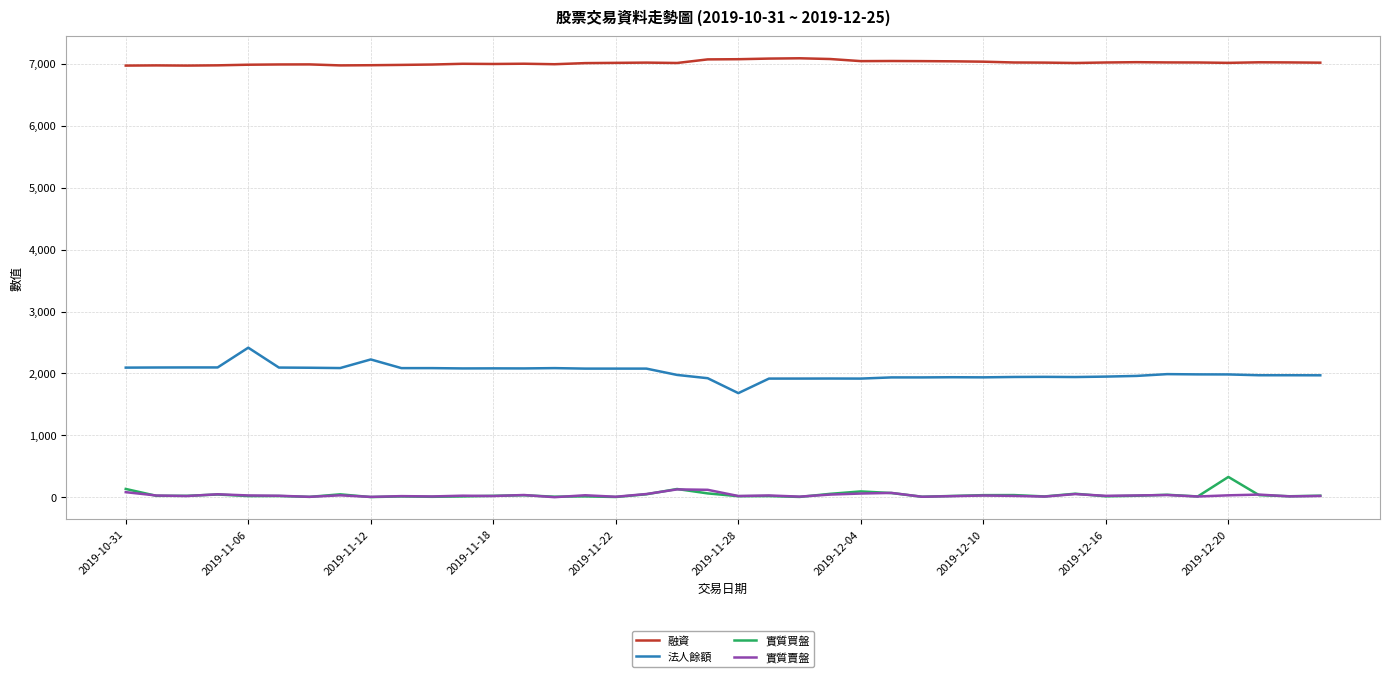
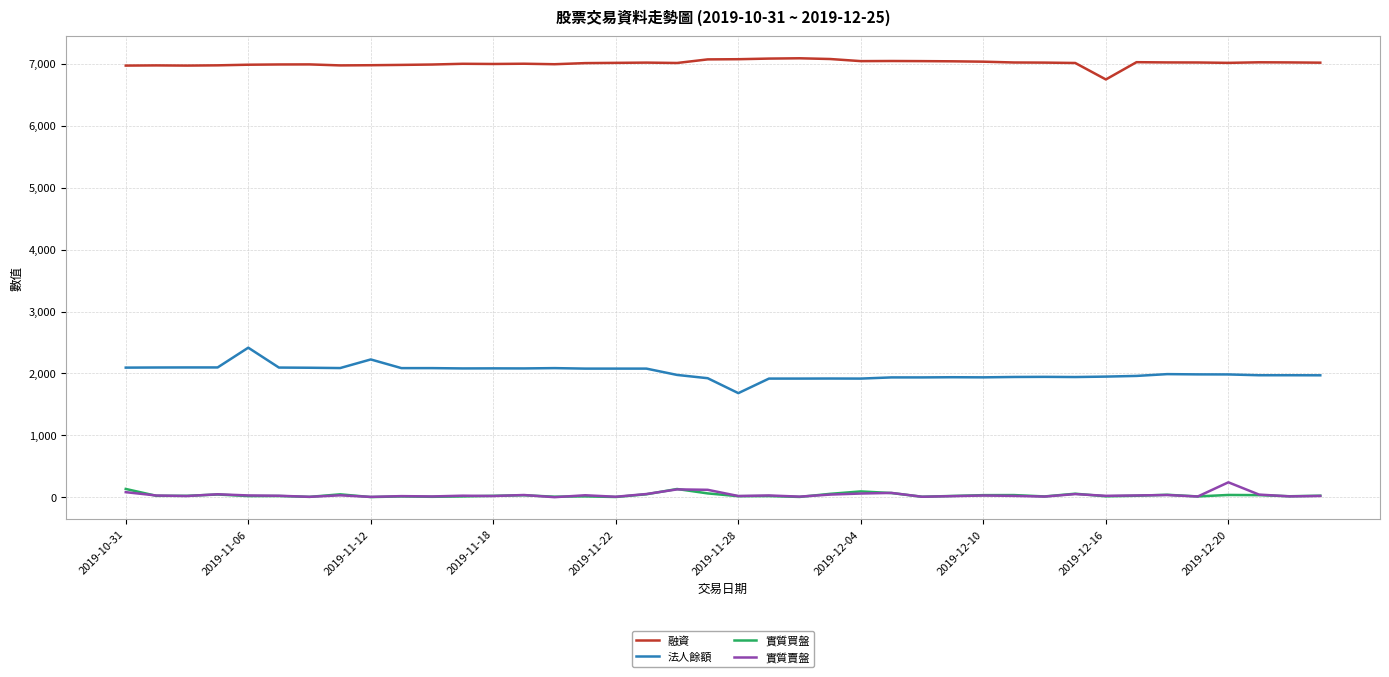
融資, 2019-12-16: 7,000 -> 6,700
實質買盤, 2019-12-20: 300 -> 0
實質賣盤, 2019-12-20: 0 -> 200
